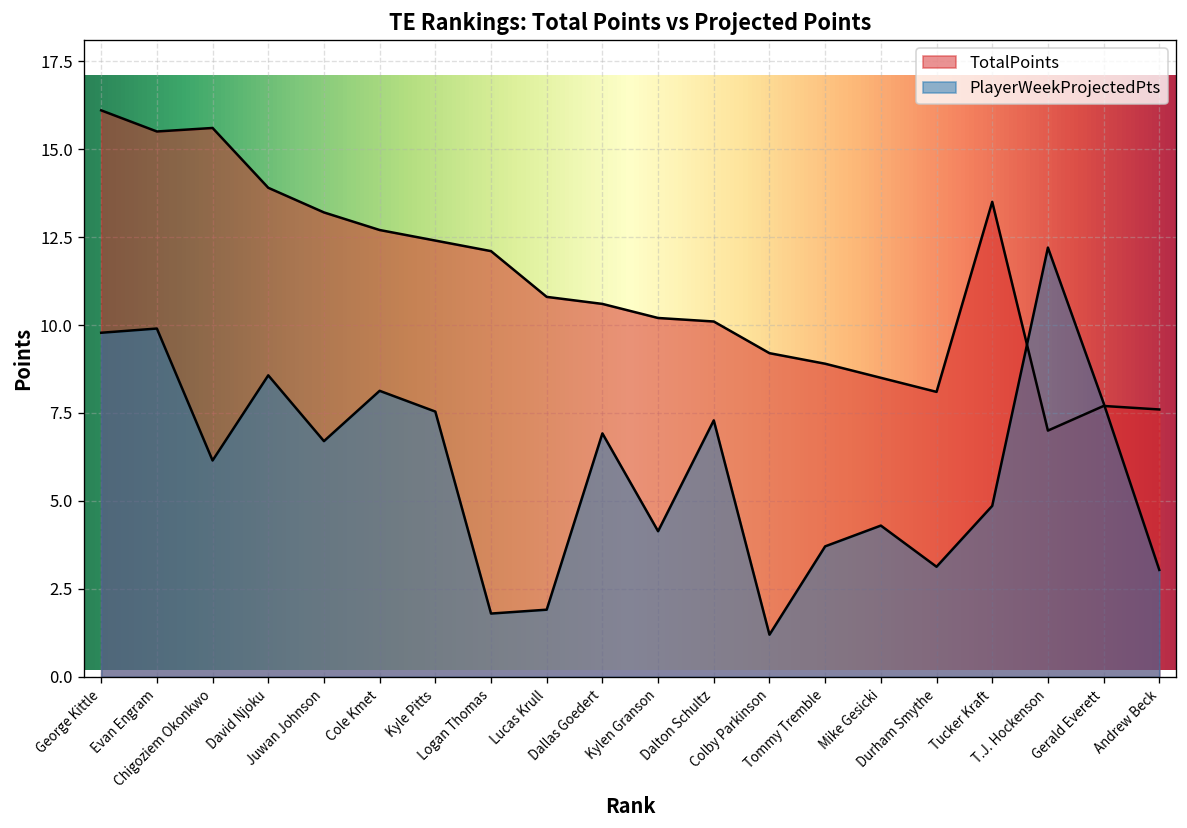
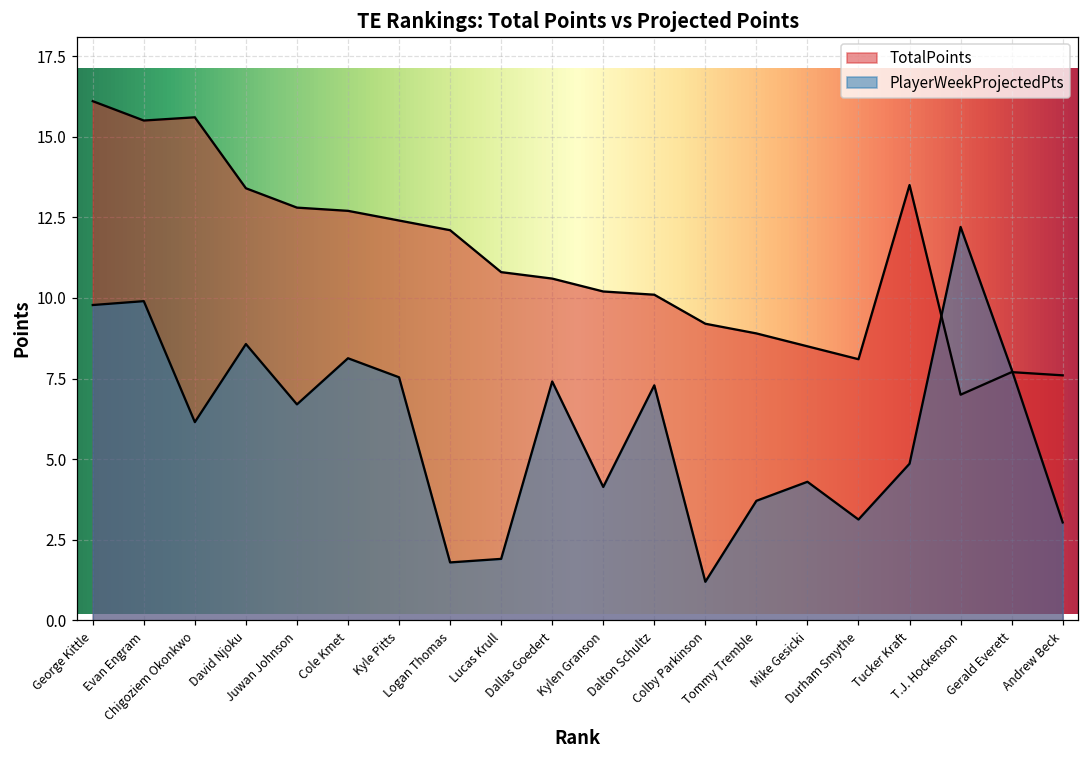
TotalPoints, David Njoku: 13.9 -> 13.4
TotalPoints, Juwan Johnson: 13.2 -> 12.8
PlayerWeekProjectedPts, Dallas Goedert: 6.9 -> 7.4
